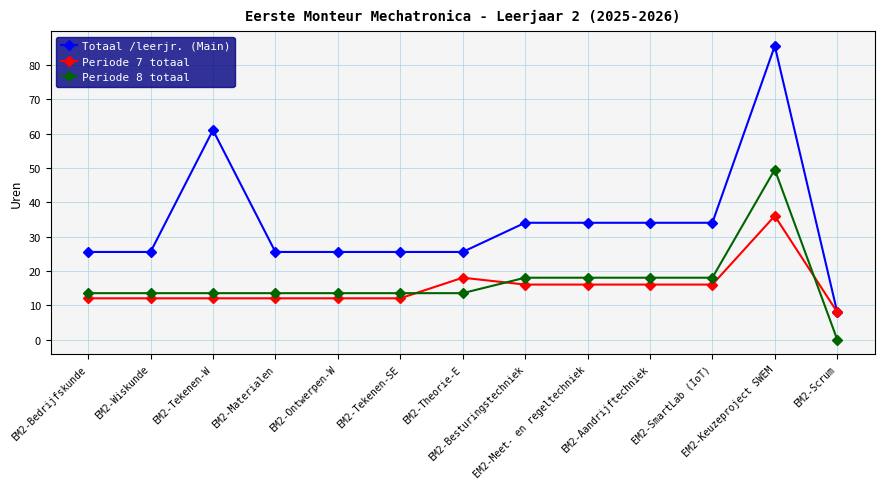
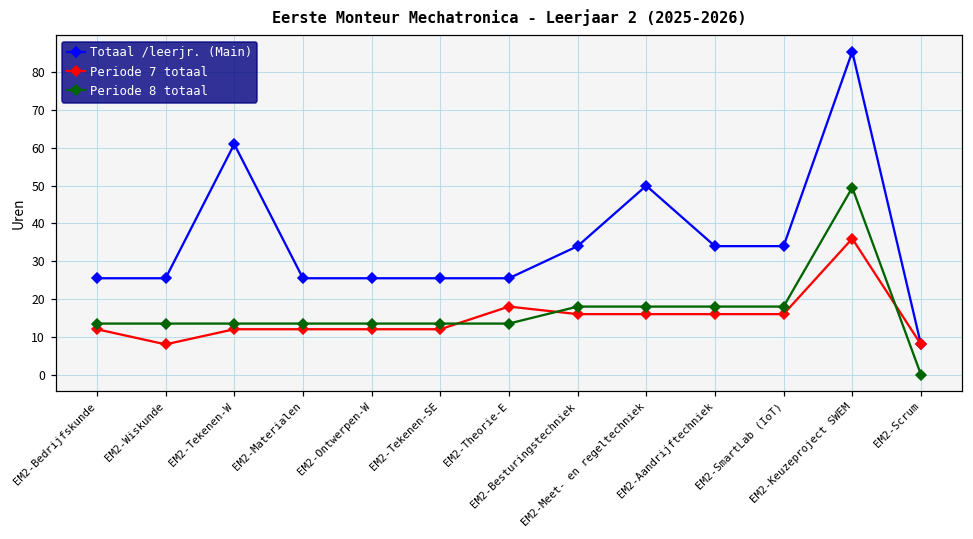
Periode 7 totaal, EM2-Wiskunde: 12 -> 8
Totaal /leerjr. (Main), EM2-Meet- en regeltechniek: 34 -> 50
